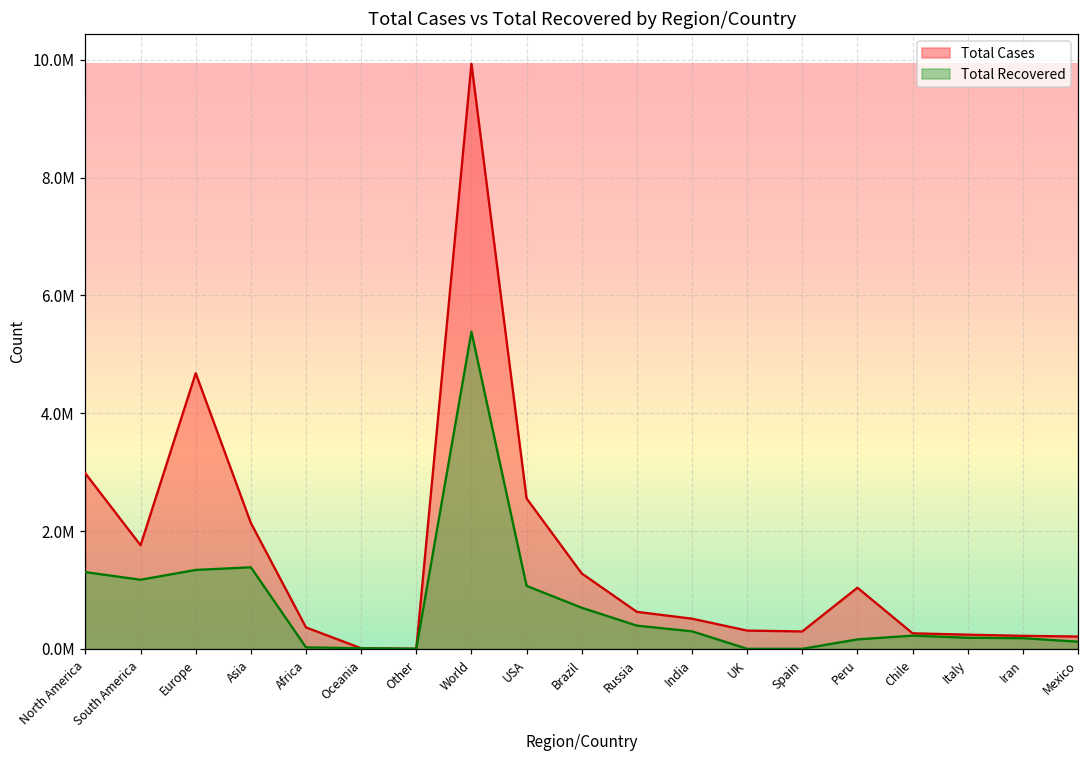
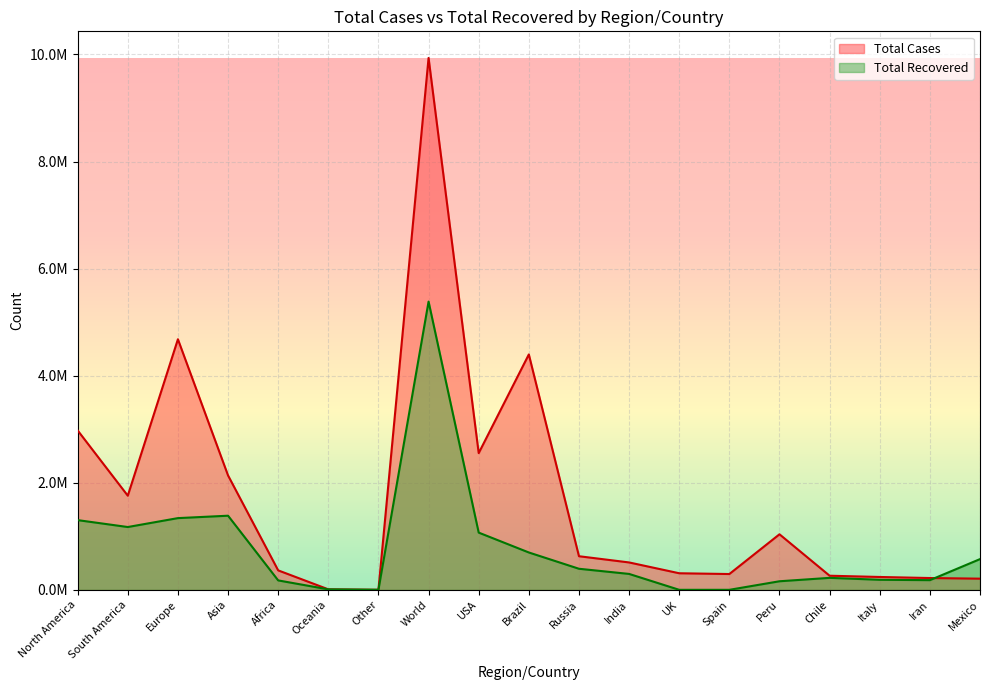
Total Recovered, Africa: 0 -> 200000
Total Cases, Brazil: 1300000 -> 4400000
Total Recovered, Mexico: 100000 -> 600000
